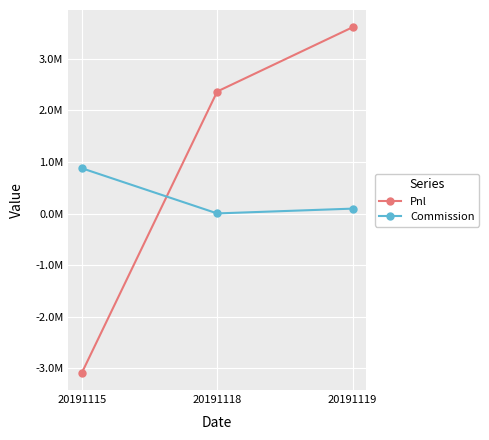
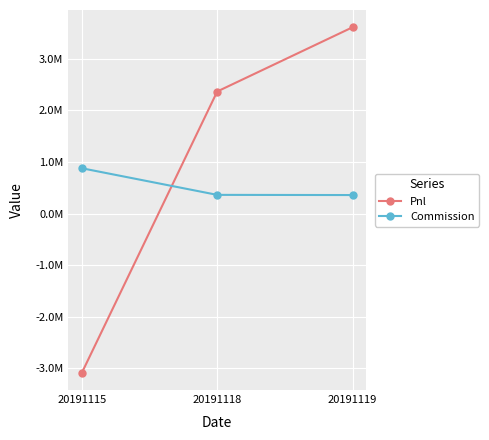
Commission, 20191118: 0 -> 400000
Commission, 20191119: 100000 -> 400000
